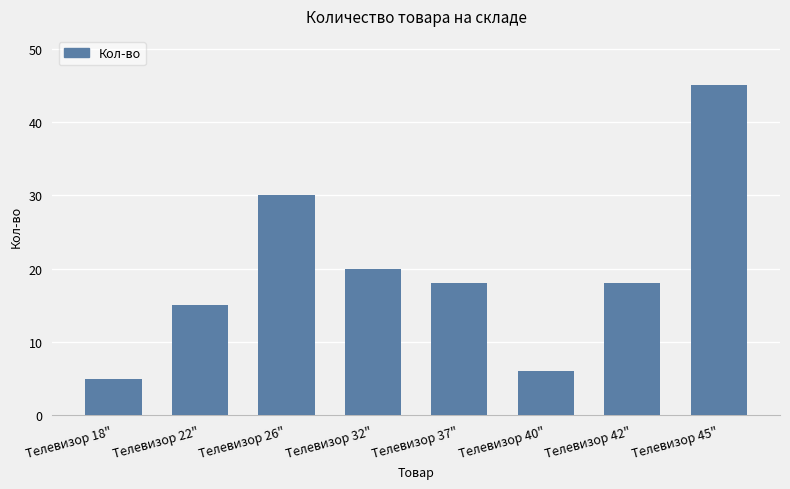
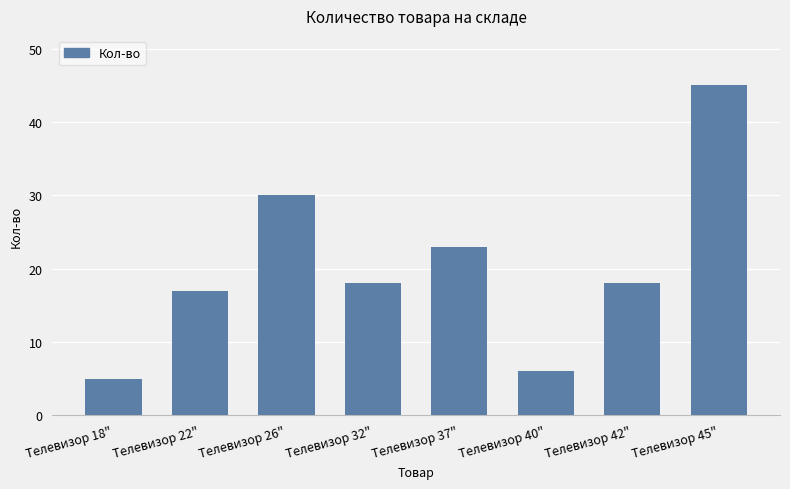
Телевизор 22": 15 -> 17
Телевизор 32": 20 -> 18
Телевизор 37": 18 -> 23
